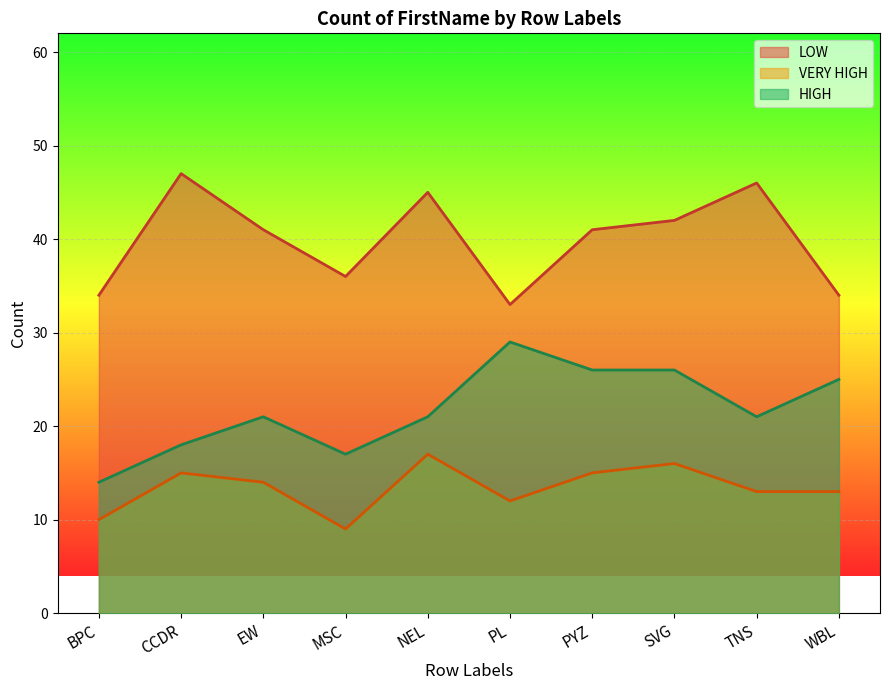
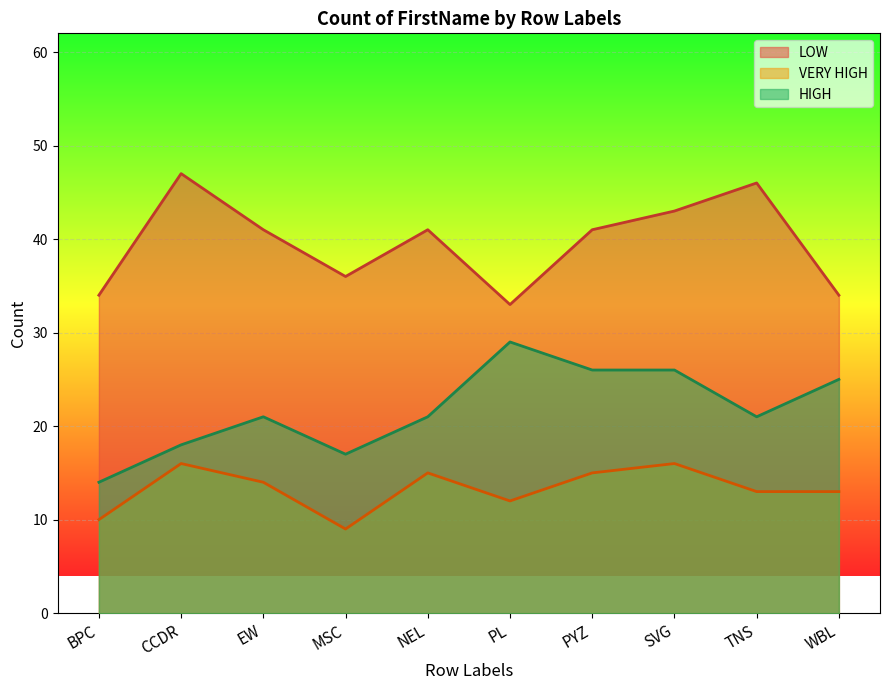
VERY HIGH, CCDR: 15 -> 16
LOW, NEL: 45 -> 41
VERY HIGH, NEL: 17 -> 15
LOW, SVG: 42 -> 43
